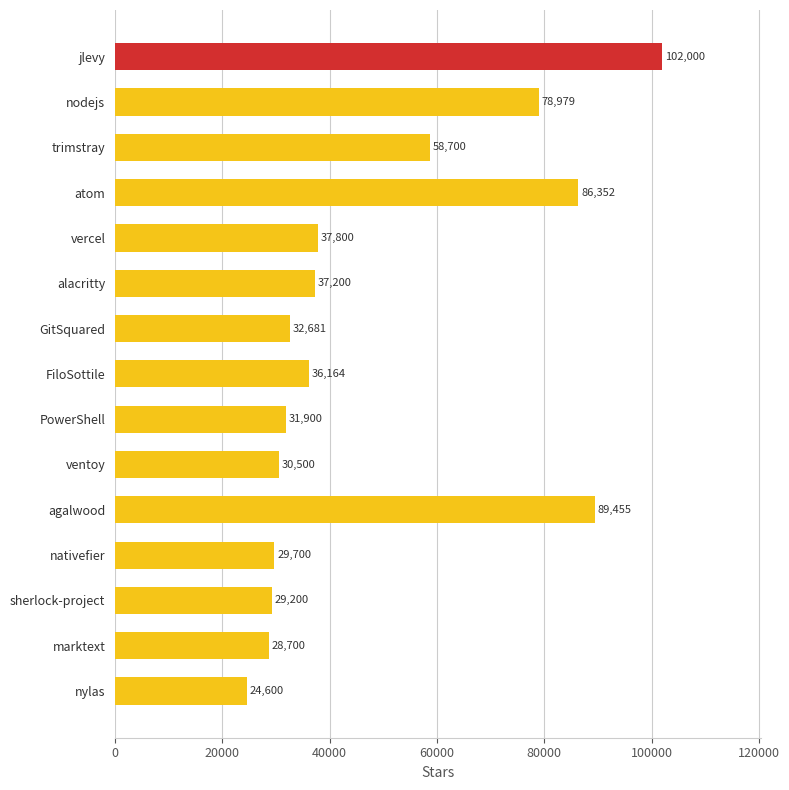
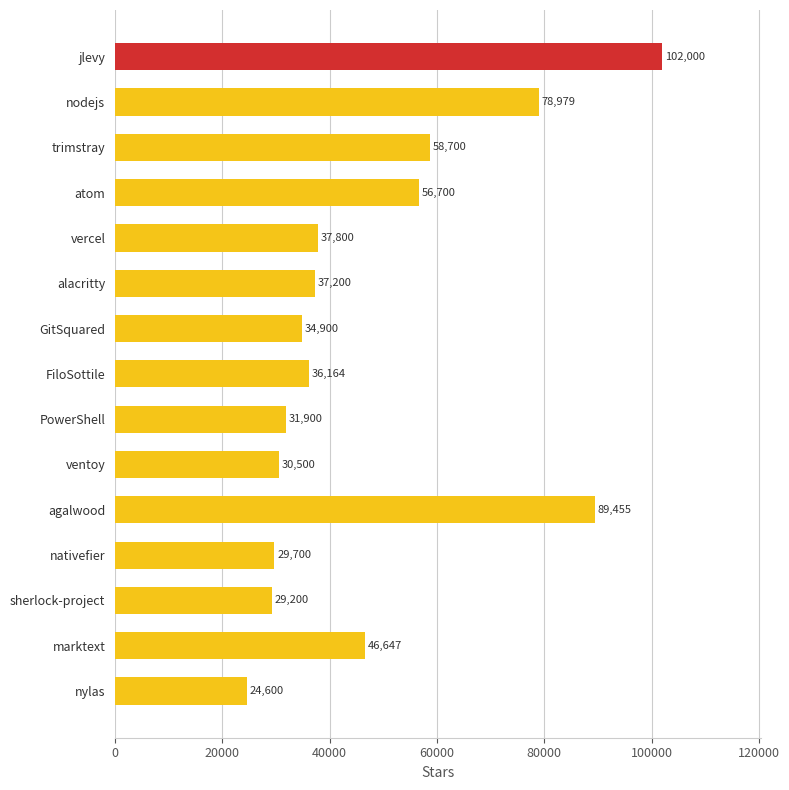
atom: 86,352 -> 56,700
GitSquared: 32,681 -> 34,900
marktext: 28,700 -> 46,647
